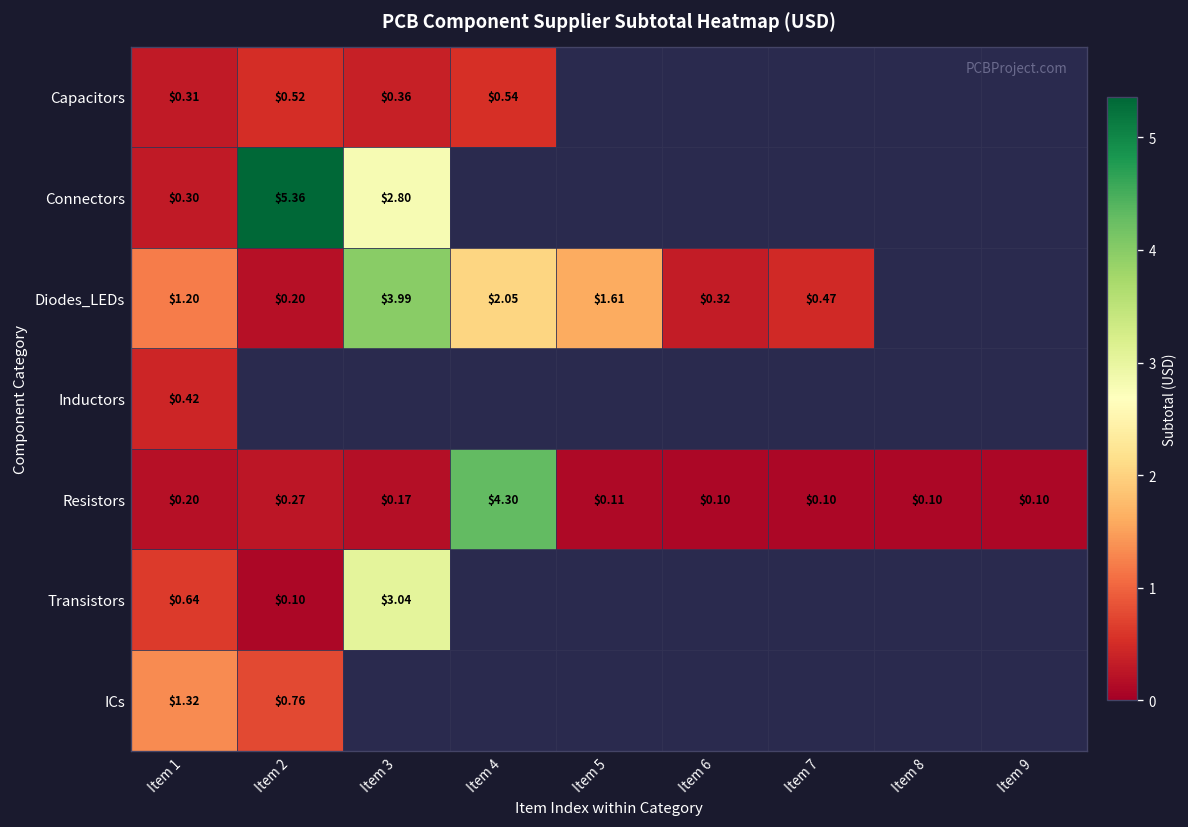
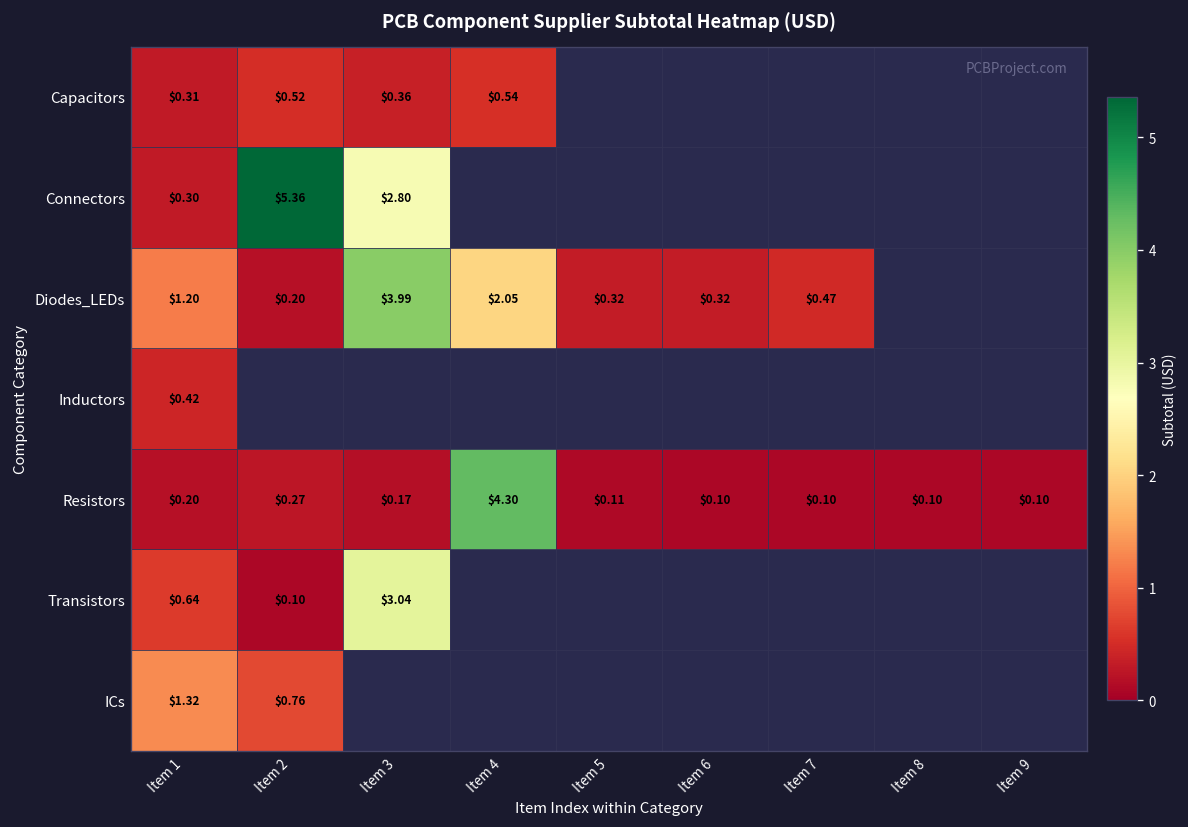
Diodes_LEDs, Item 5: $1.61 -> $0.32
